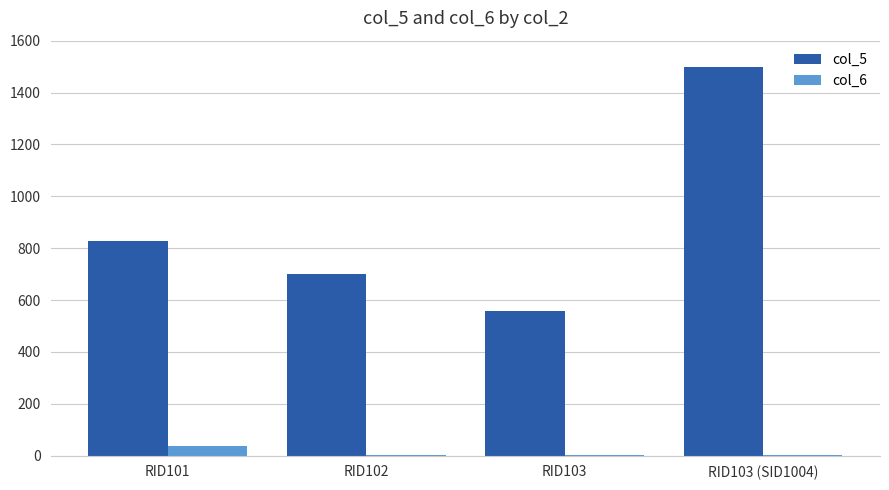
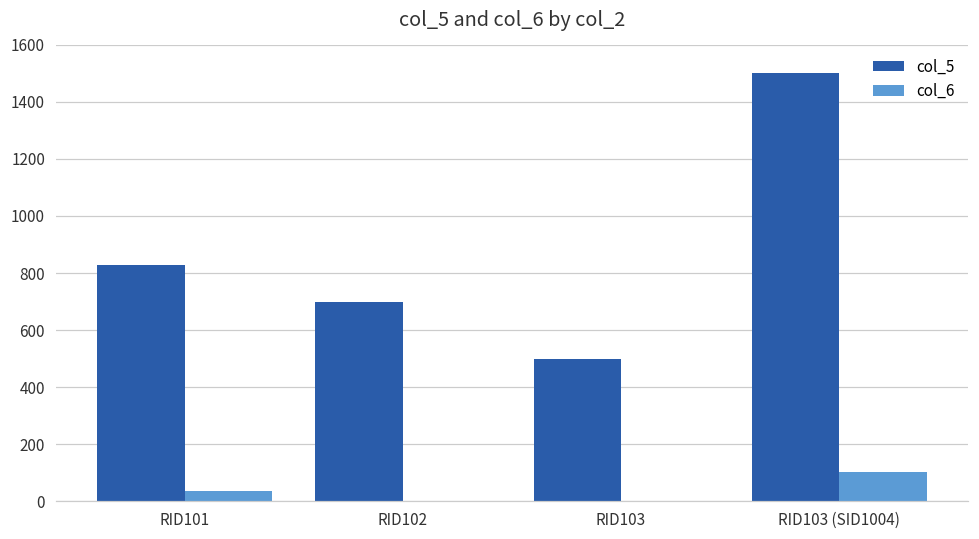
col_5, RID103: 560 -> 500
col_6, RID103 (SID1004): 0 -> 100
